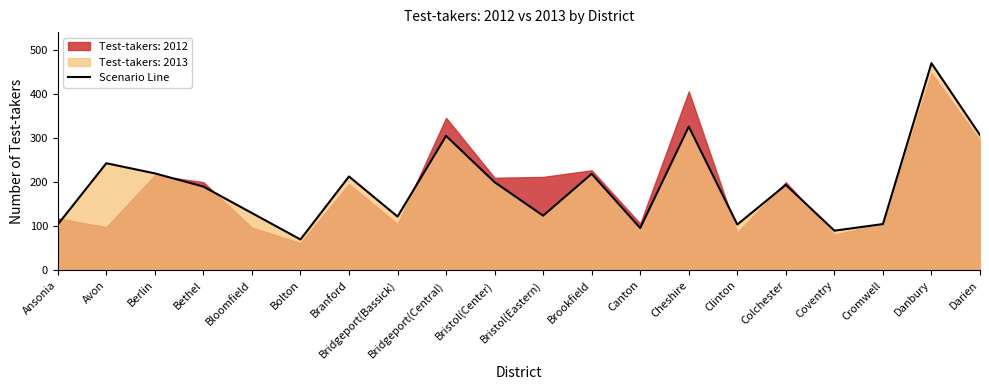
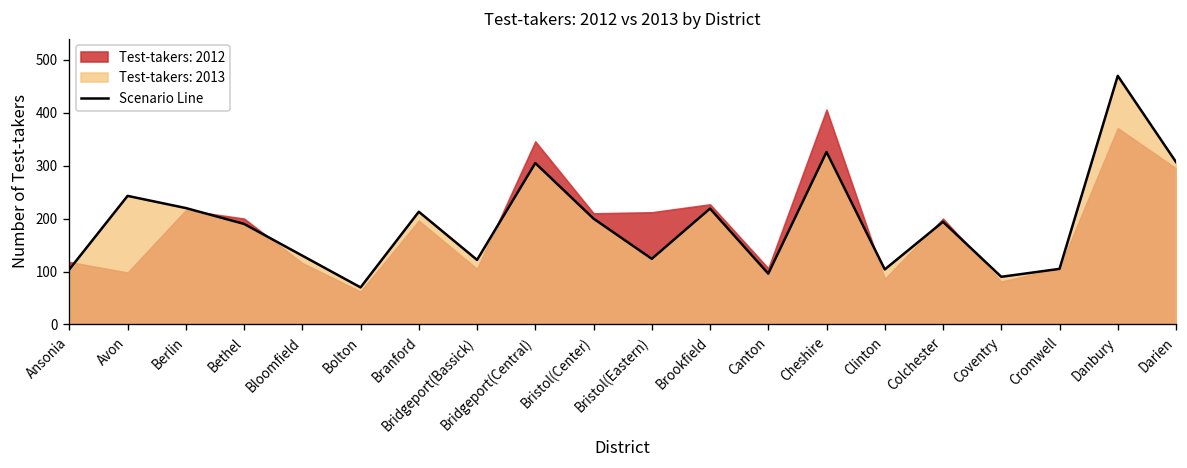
Test-takers: 2012, Bloomfield: 100 -> 120
Test-takers: 2012, Danbury: 450 -> 370
